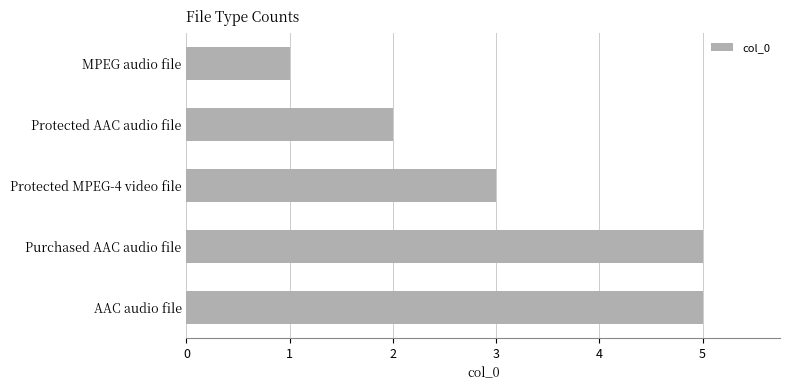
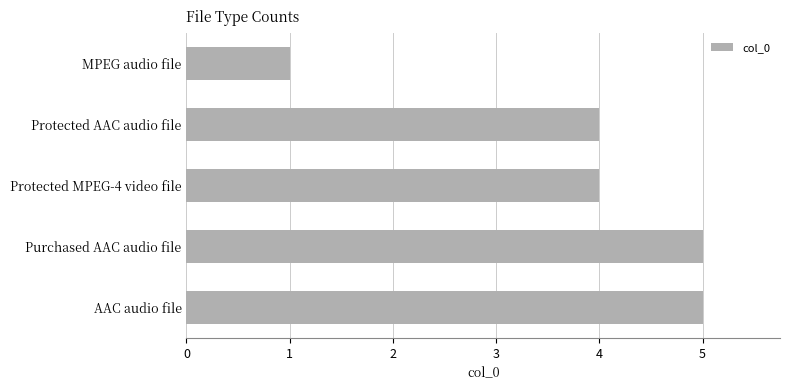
Protected AAC audio file: 2 -> 4
Protected MPEG-4 video file: 3 -> 4
